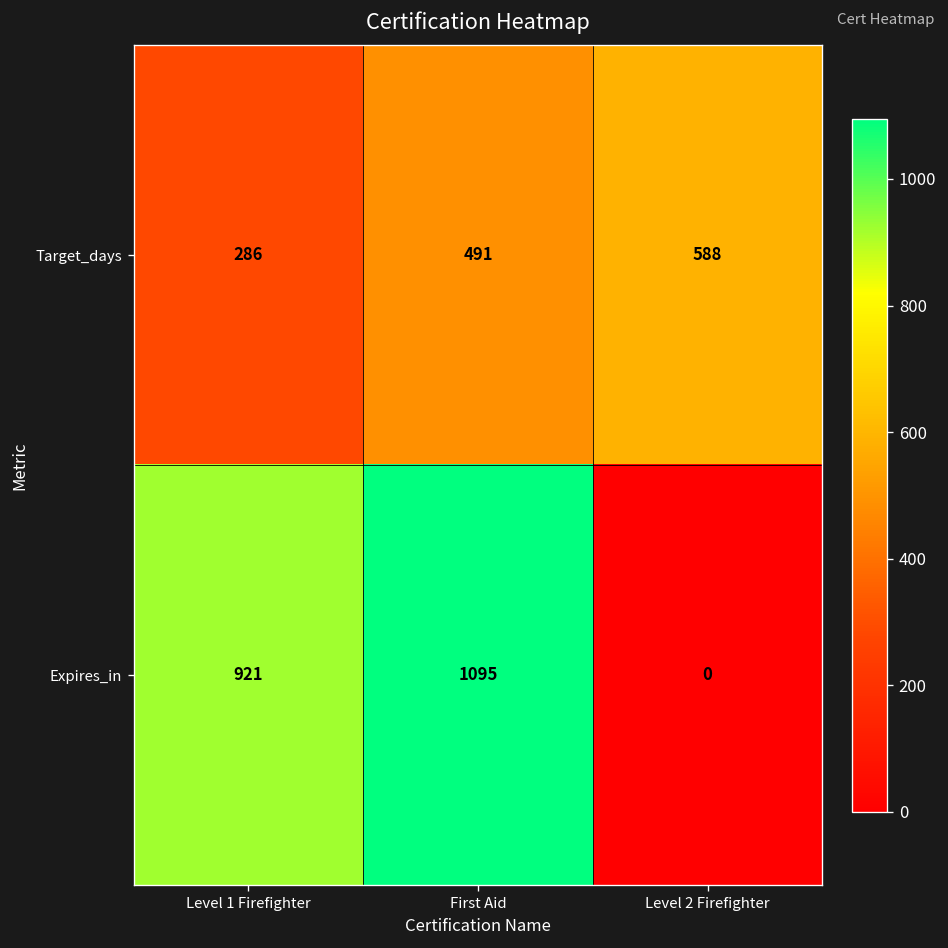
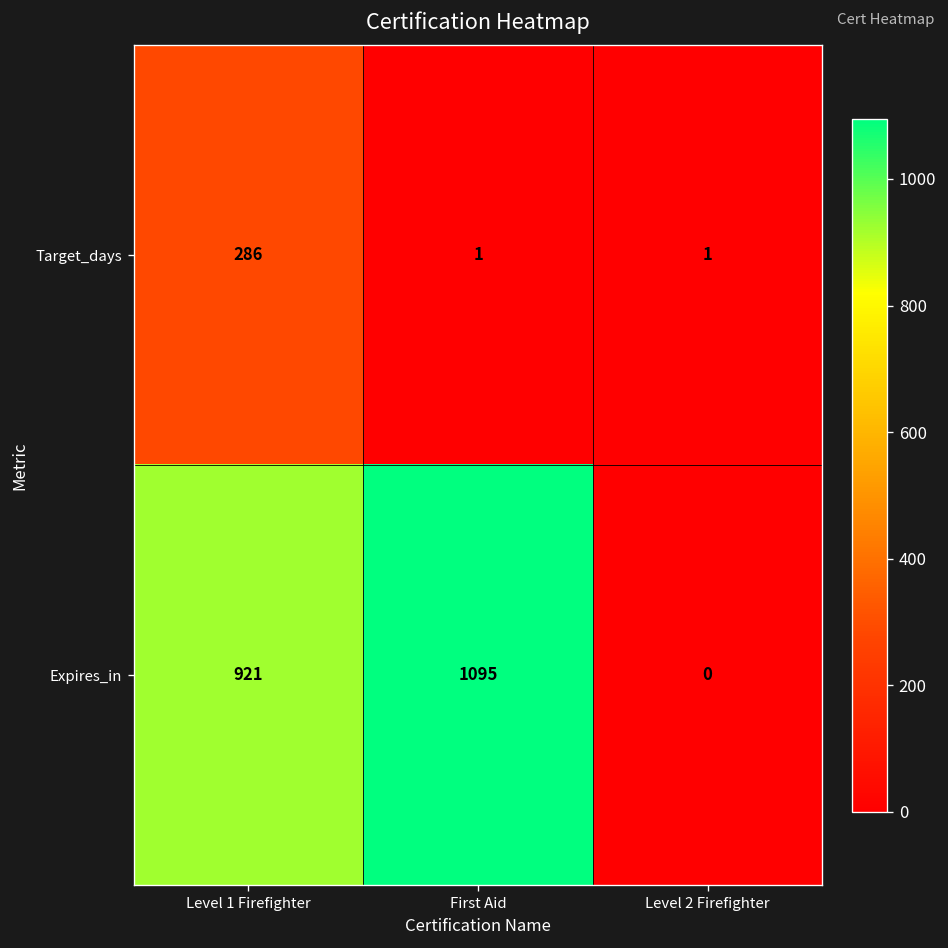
Target_days, First Aid: 491 -> 1
Target_days, Level 2 Firefighter: 588 -> 1
